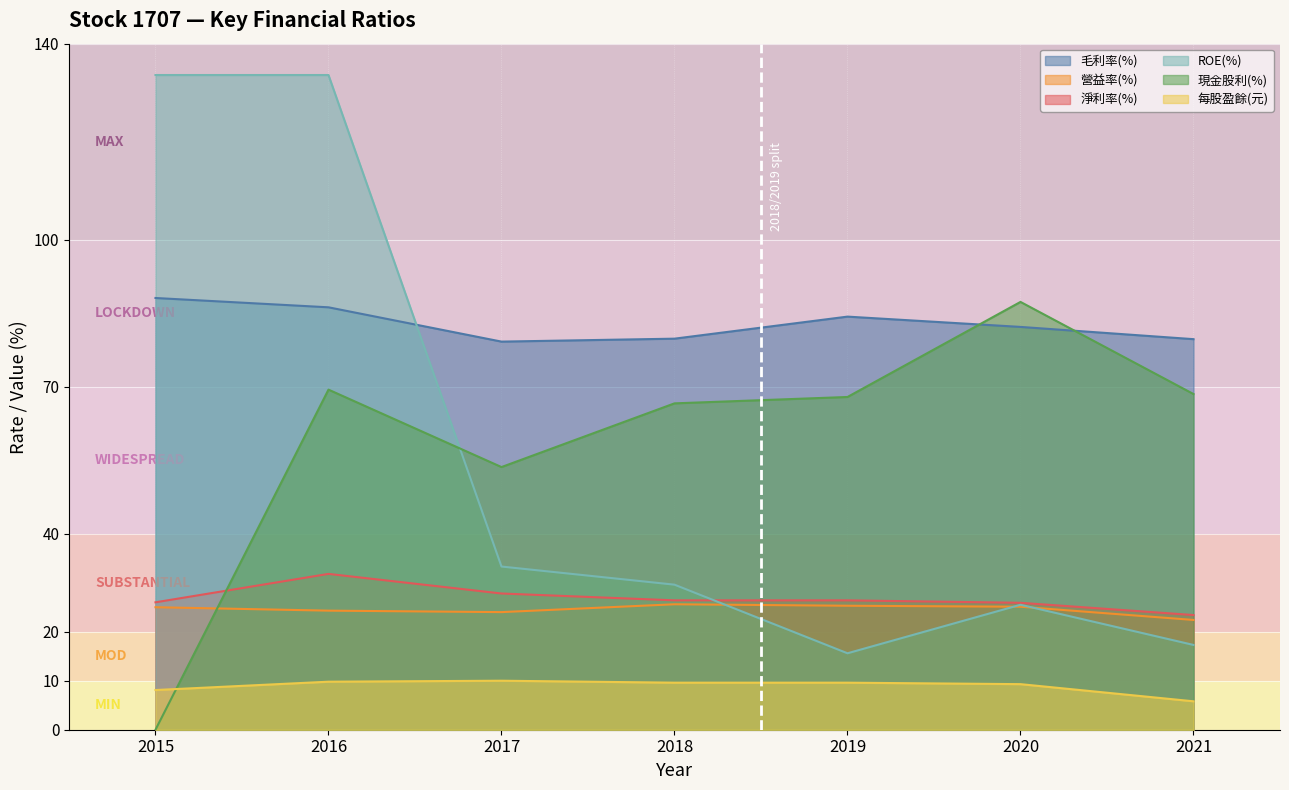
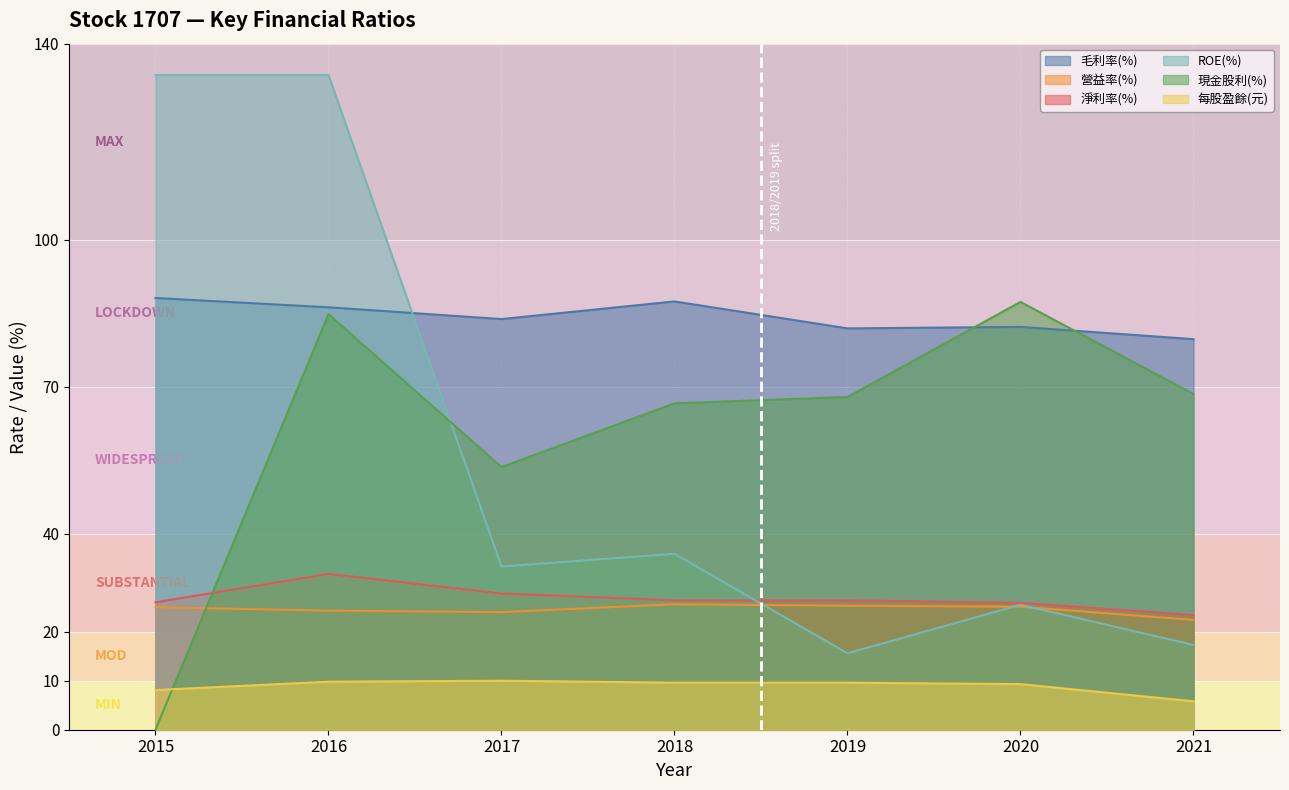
現金股利(%), 2016: 69 -> 85
毛利率(%), 2017: 79 -> 84
毛利率(%), 2018: 80 -> 87
ROE(%), 2018: 30 -> 36
毛利率(%), 2019: 84 -> 82
